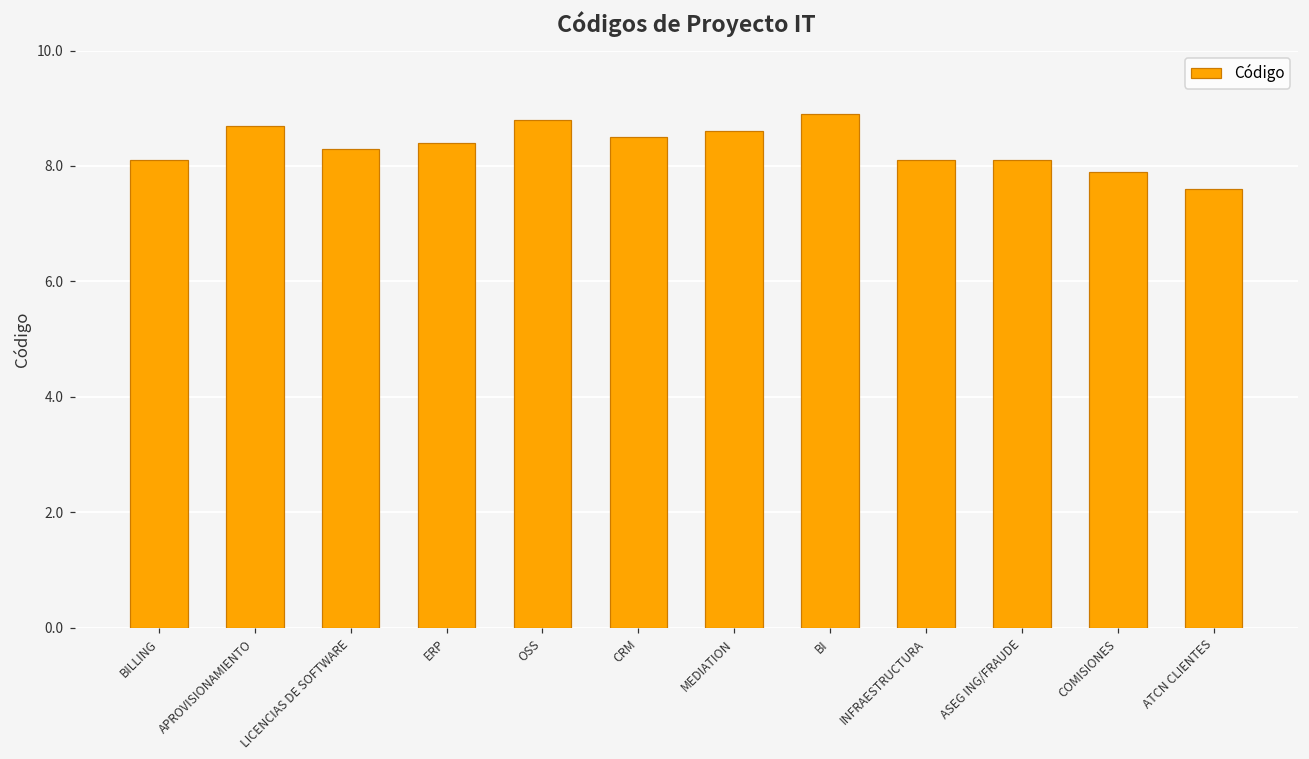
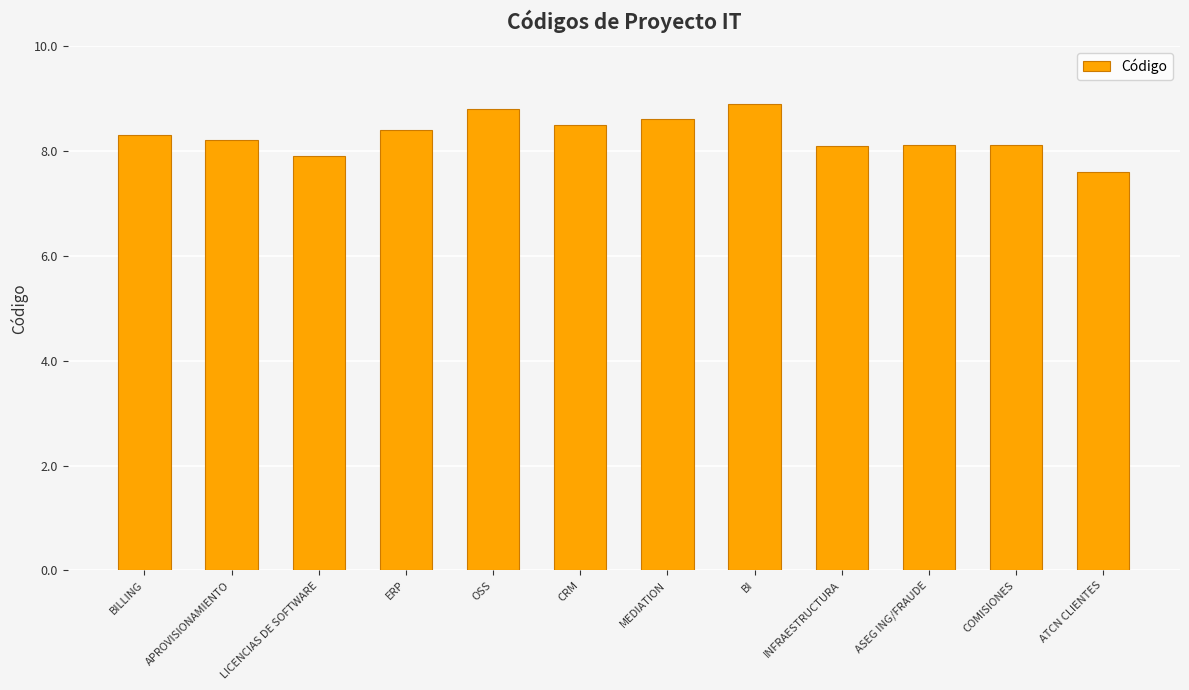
BILLING: 8.1 -> 8.3
APROVISIONAMIENTO: 8.7 -> 8.2
LICENCIAS DE SOFTWARE: 8.3 -> 7.9
COMISIONES: 7.9 -> 8.1
